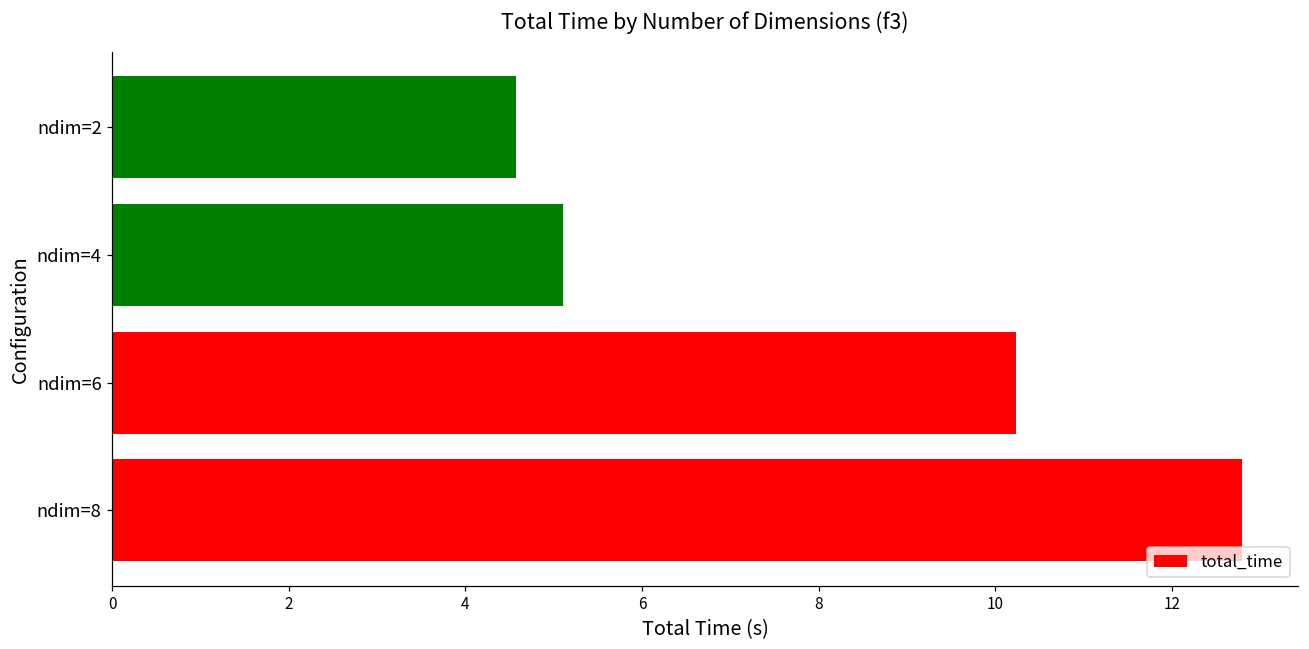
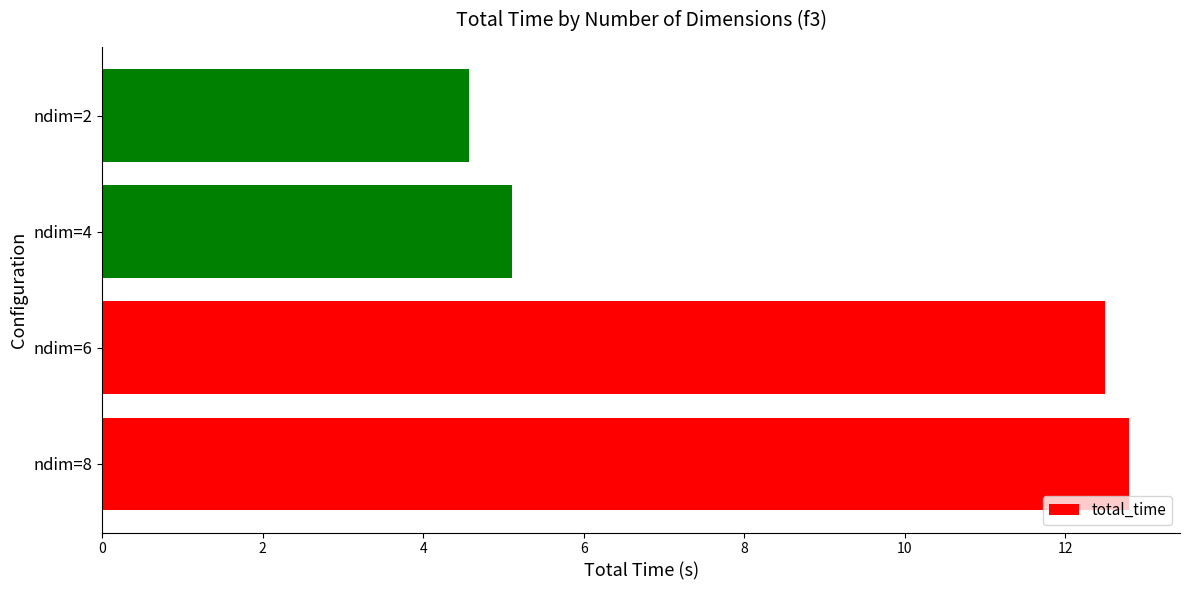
ndim=6: 10.2 -> 12.5
